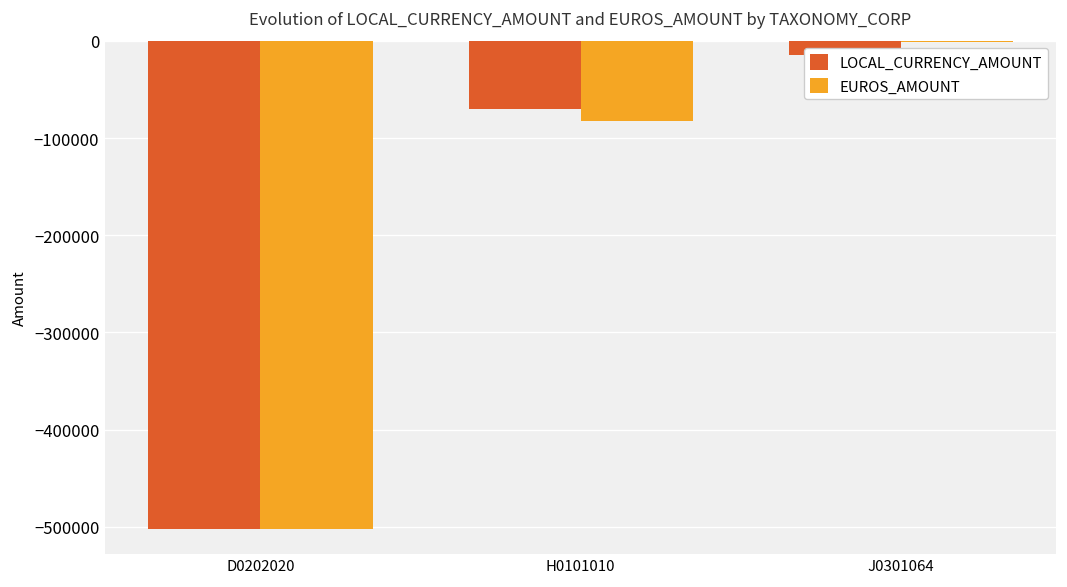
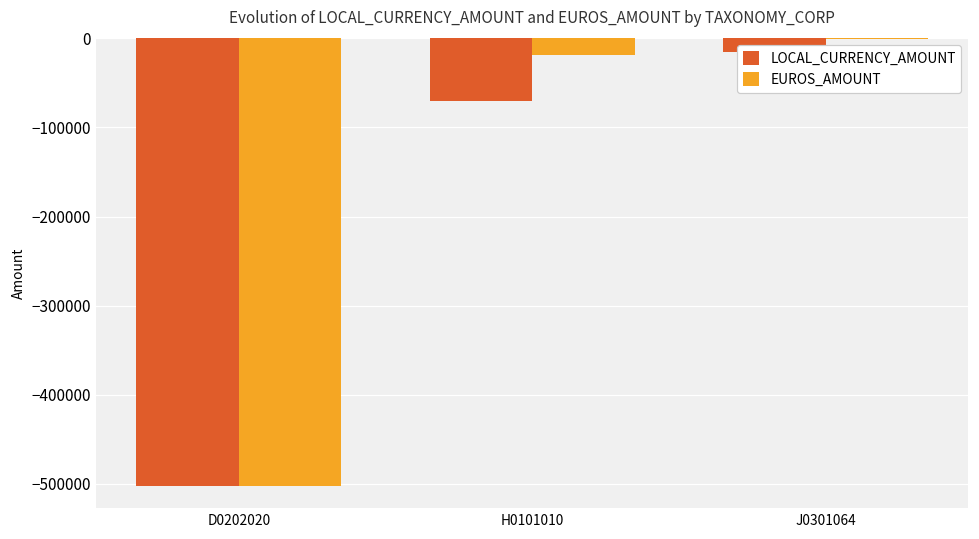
EUROS_AMOUNT, H0101010: -80000 -> -20000
